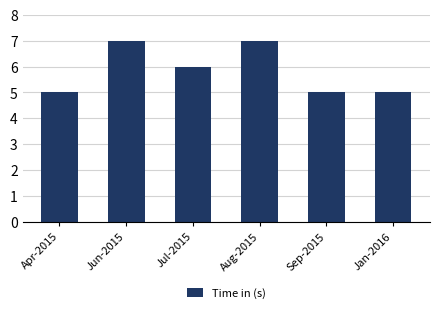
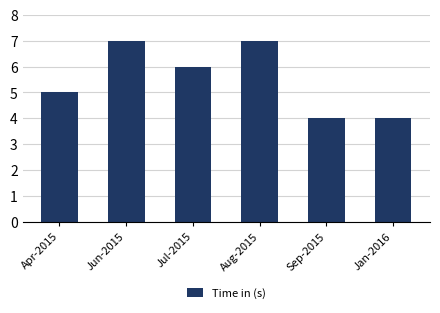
Sep-2015: 5 -> 4
Jan-2016: 5 -> 4
